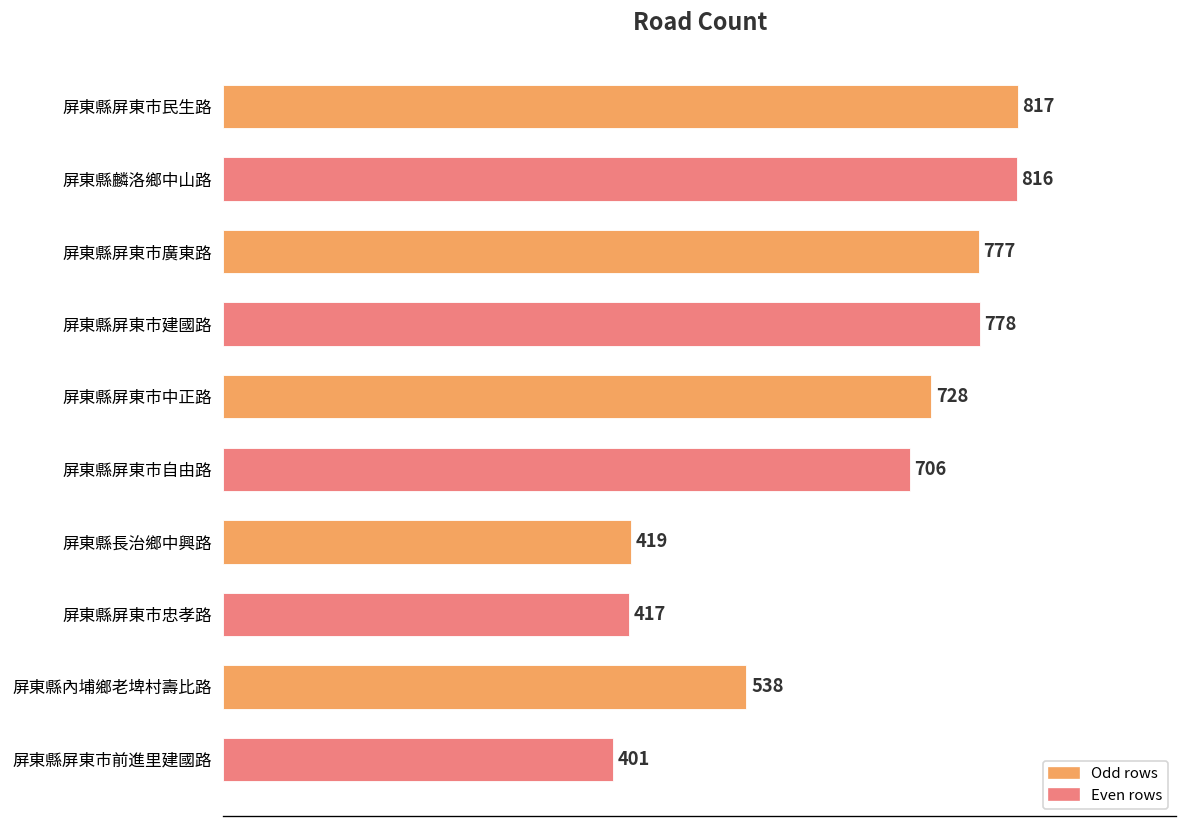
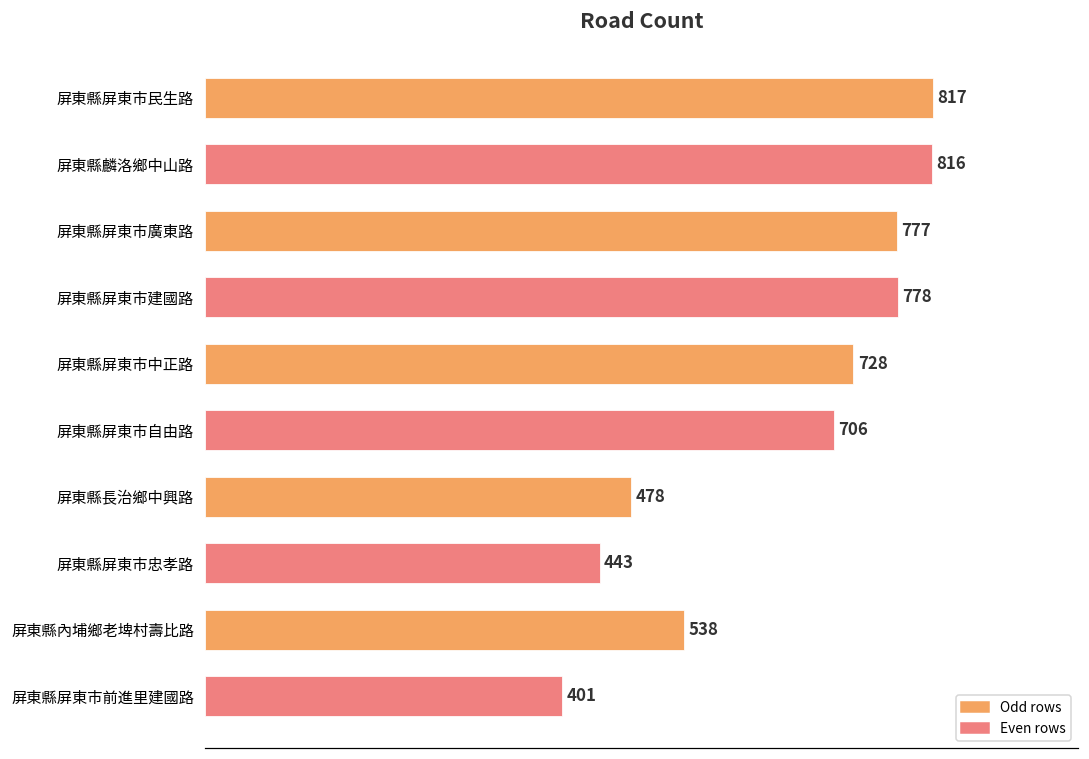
屏東縣長治鄉中興路: 419 -> 478
屏東縣屏東市忠孝路: 417 -> 443
